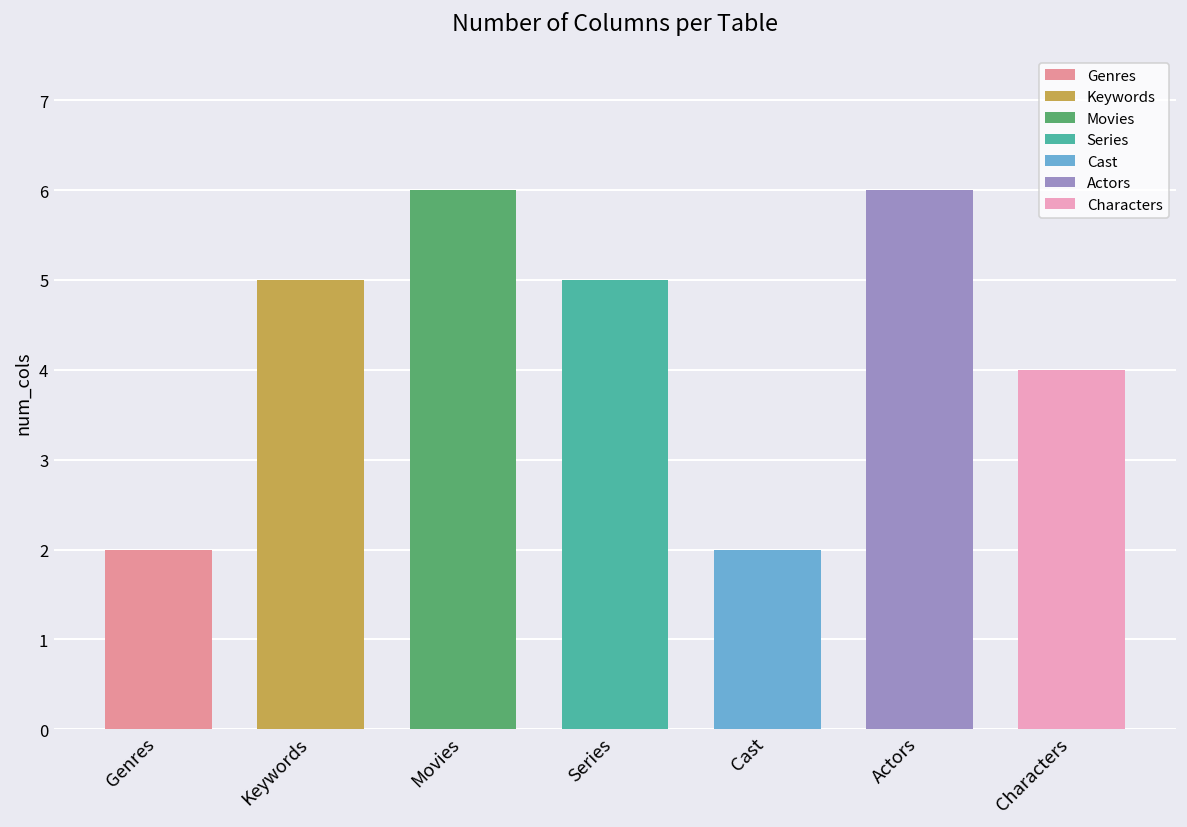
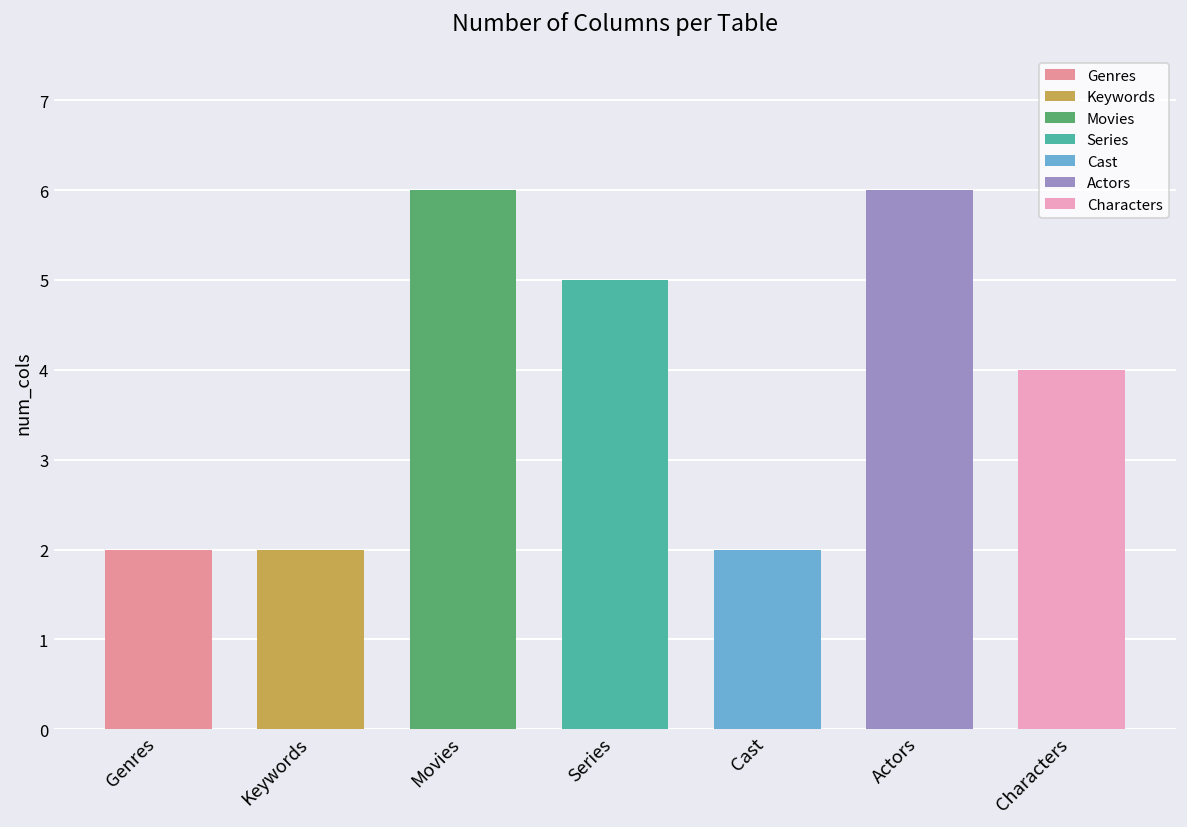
Keywords: 5 -> 2
